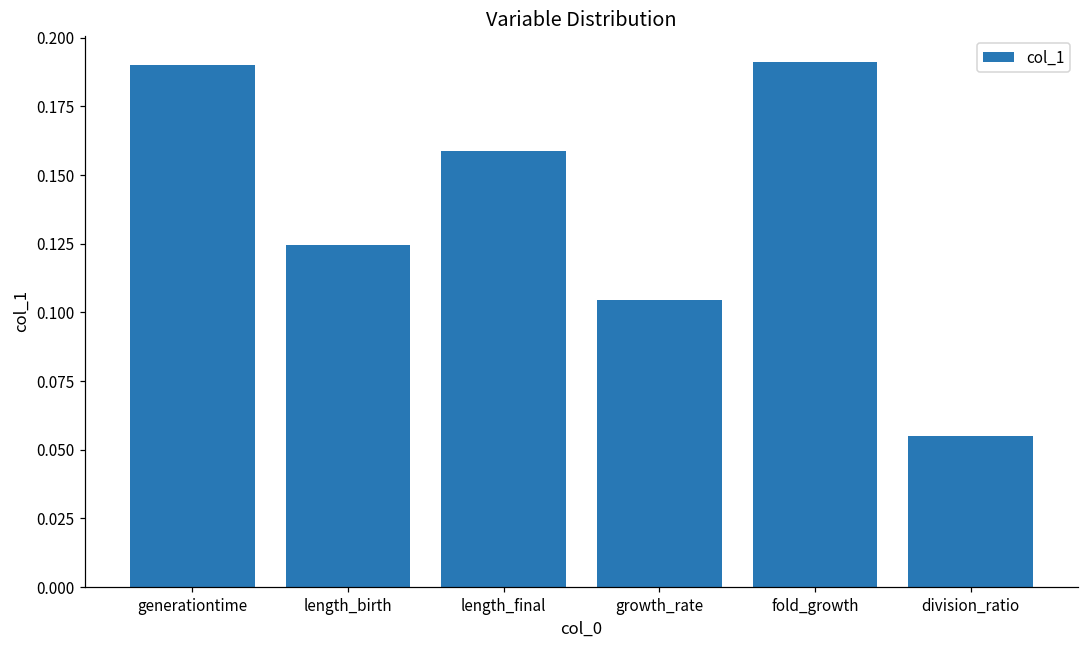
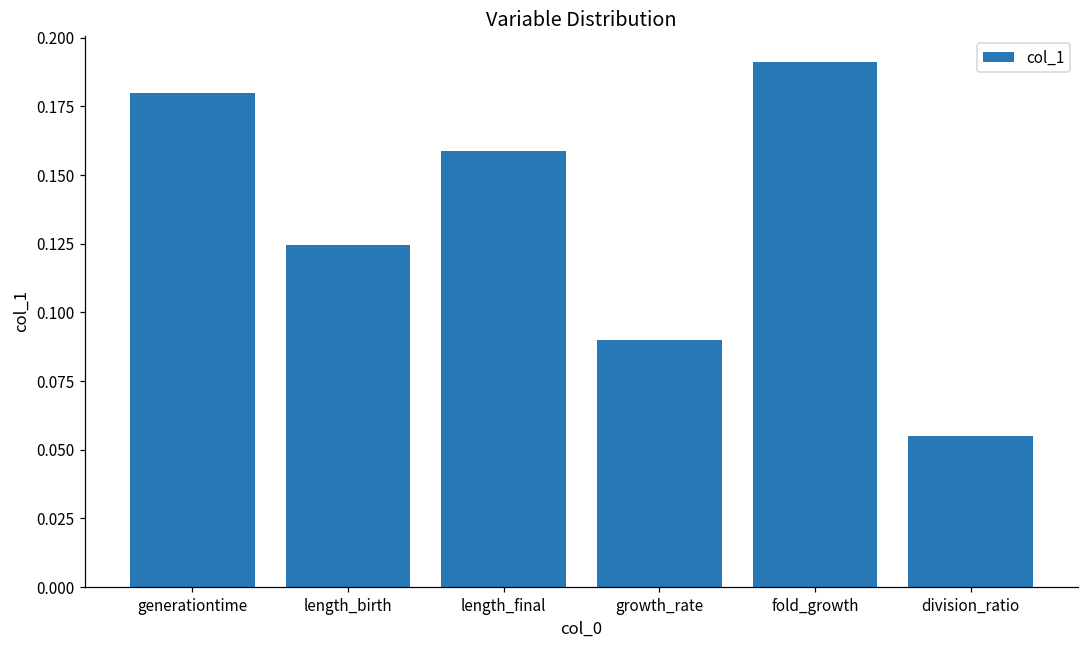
generationtime: 0.190 -> 0.180
growth_rate: 0.105 -> 0.090
